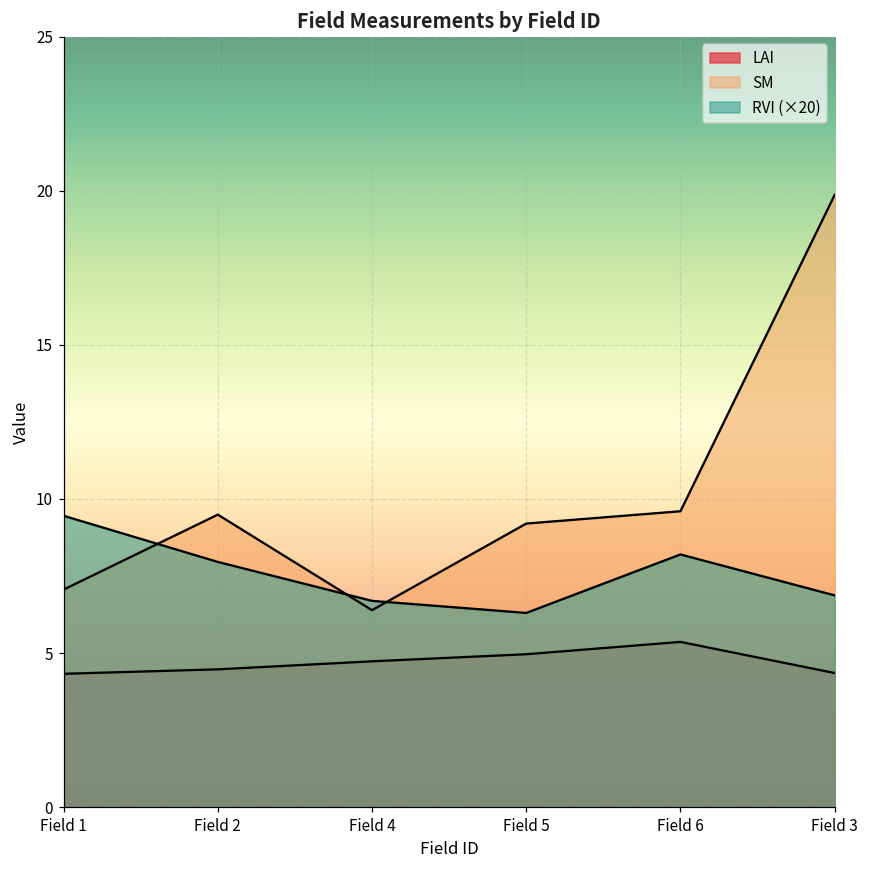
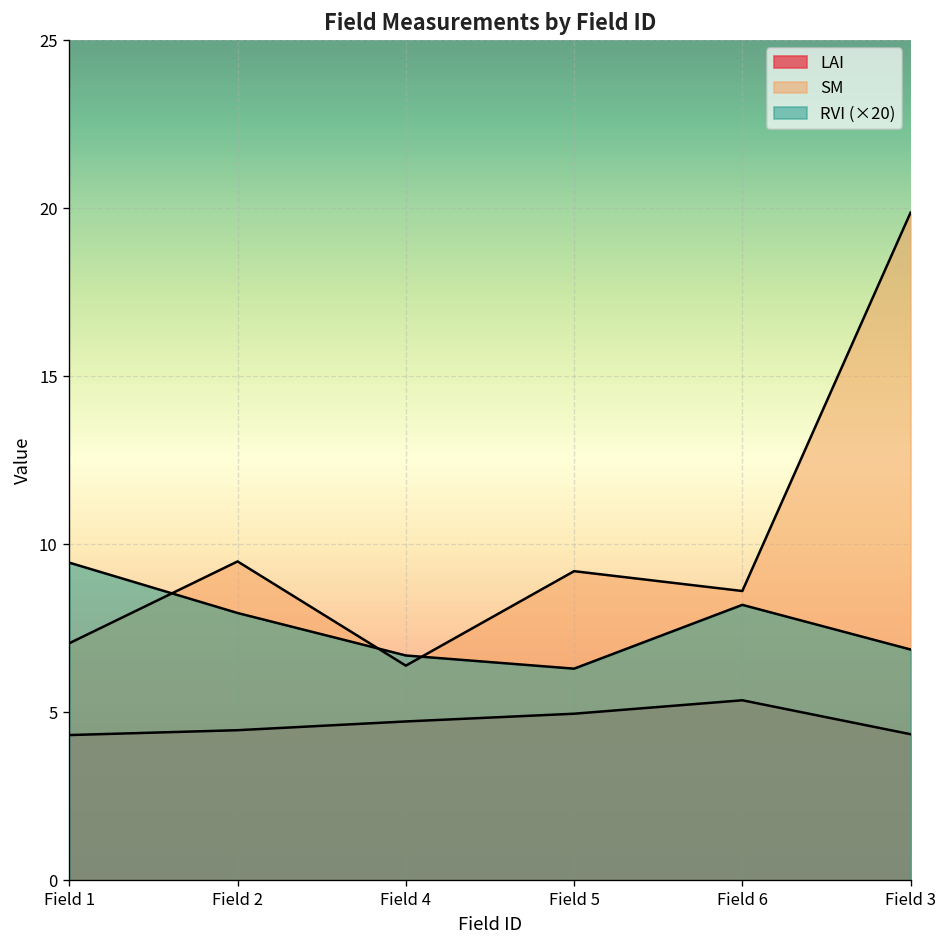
SM, Field 6: 9.6 -> 8.6
